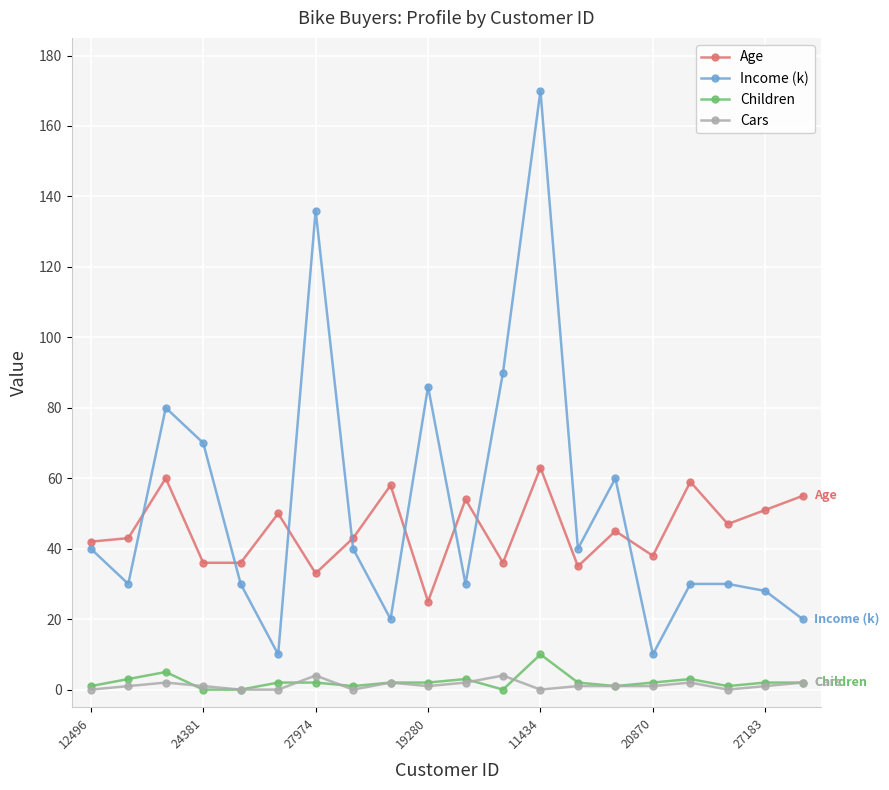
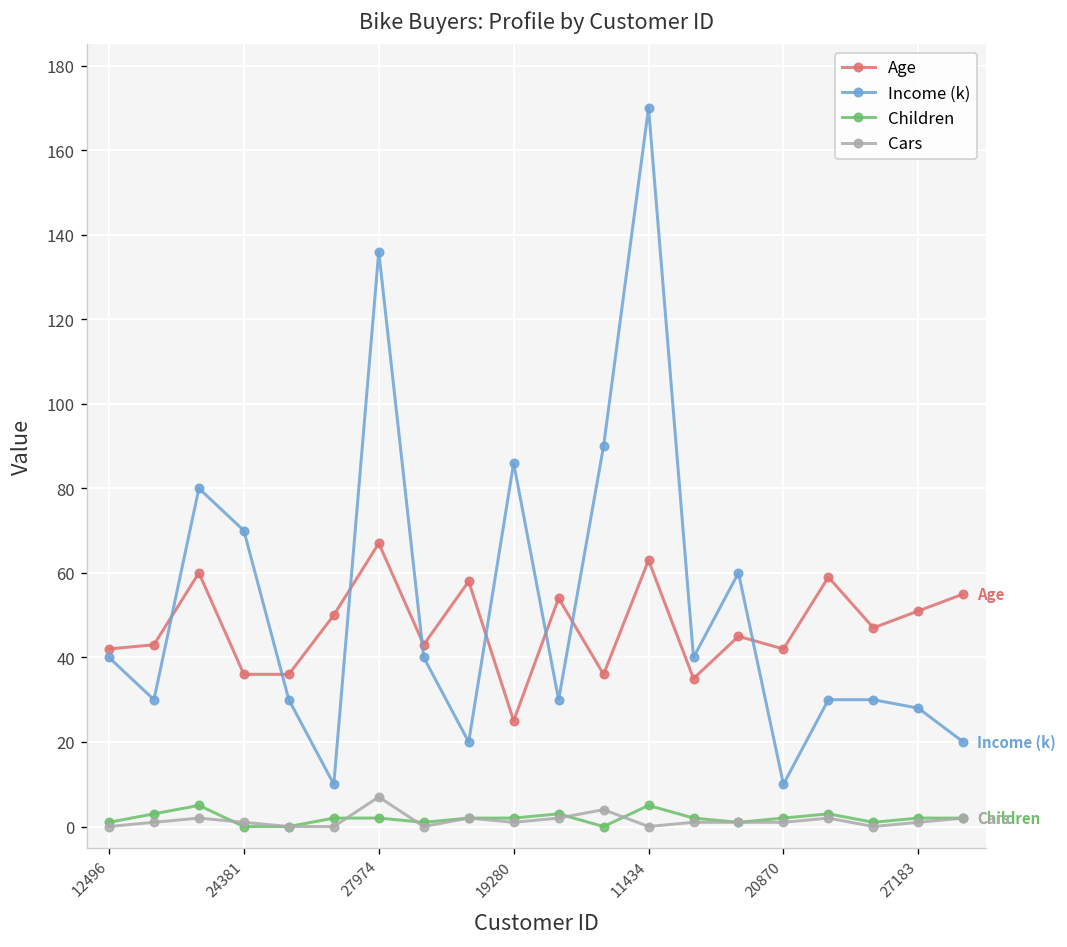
Age, 27974: 33 -> 67
Cars, 27974: 4 -> 7
Children, 11434: 10 -> 5
Age, 20870: 38 -> 42
